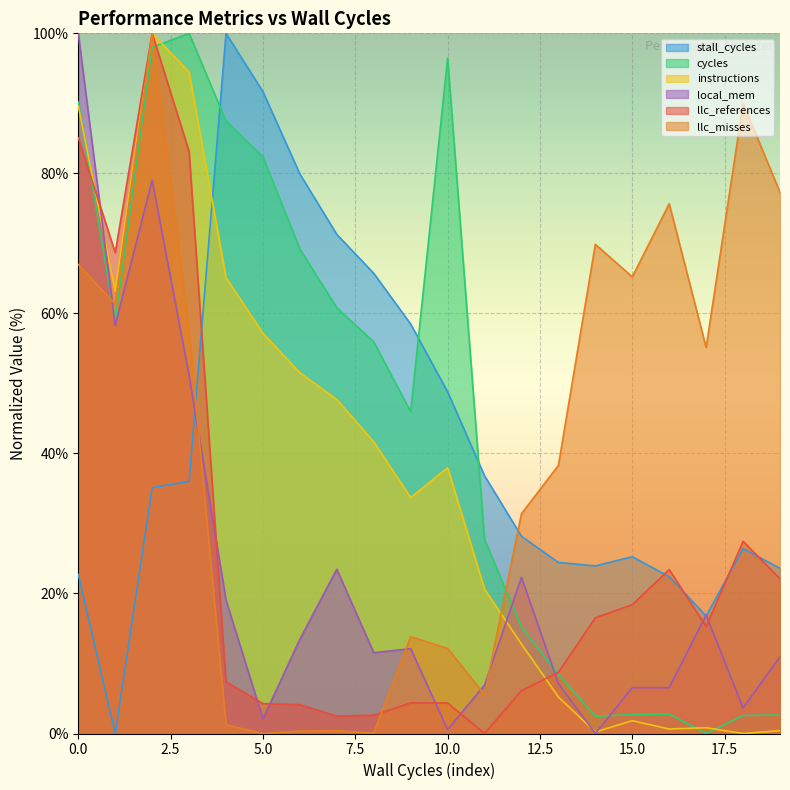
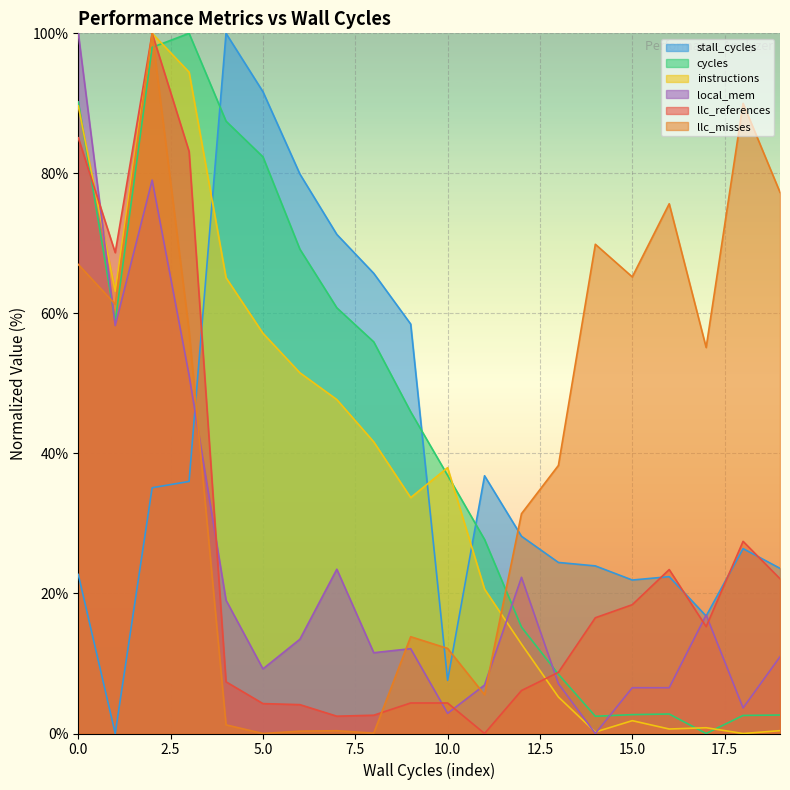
local_mem, 5.0: 2% -> 9%
stall_cycles, 10.0: 49% -> 8%
cycles, 10.0: 96% -> 37%
local_mem, 10.0: 1% -> 3%
stall_cycles, 15.0: 25% -> 22%
